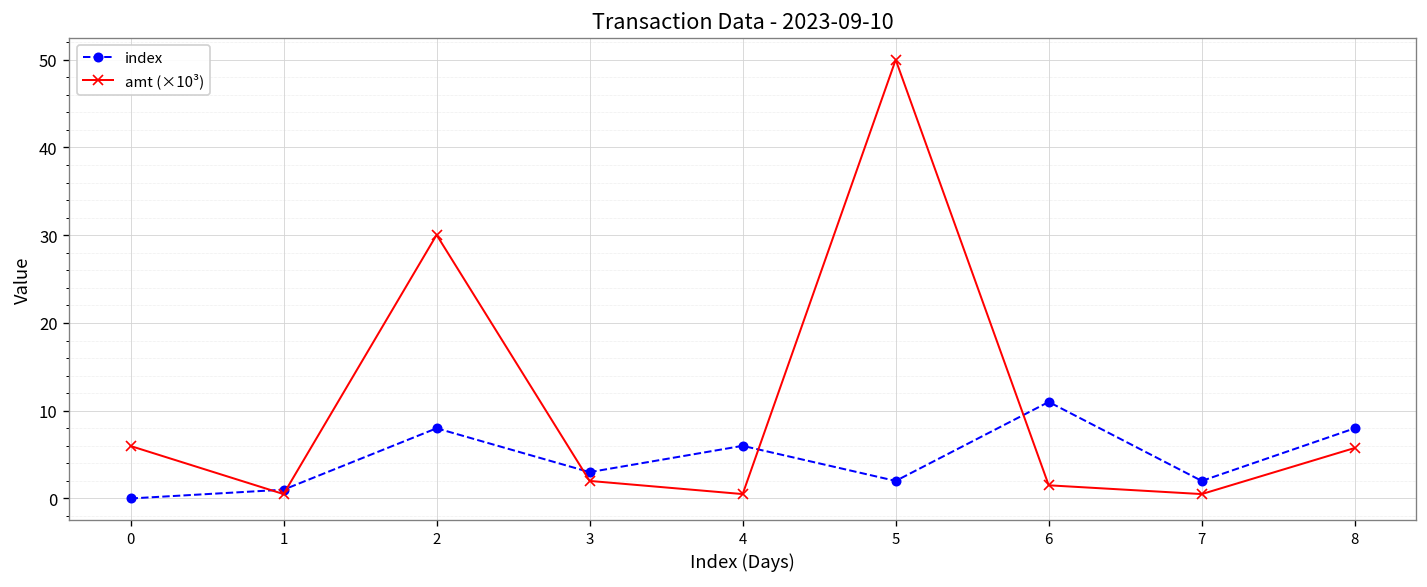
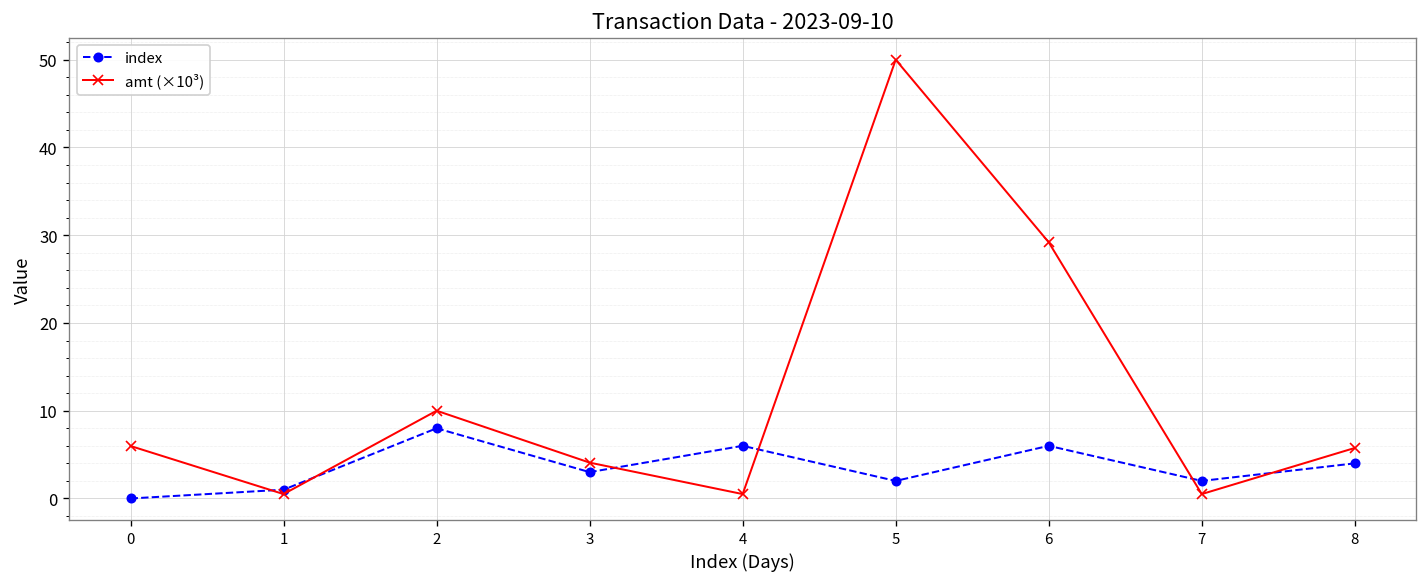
amt (×10³), 2: 30 -> 10
amt (×10³), 3: 2 -> 4
index, 6: 11 -> 6
amt (×10³), 6: 2 -> 29
index, 8: 8 -> 4
